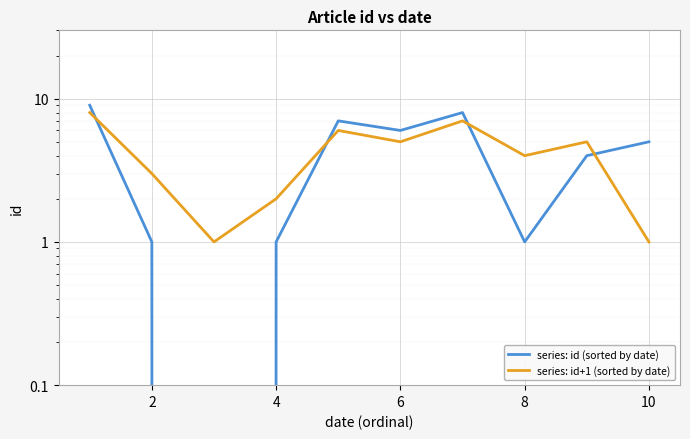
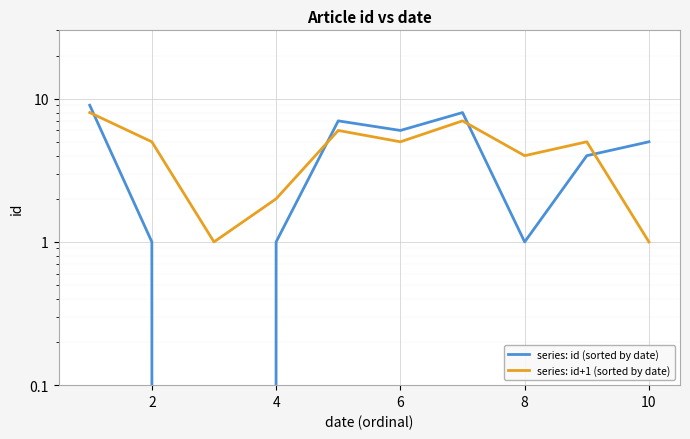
series: id+1 (sorted by date), 2: 3 -> 5
